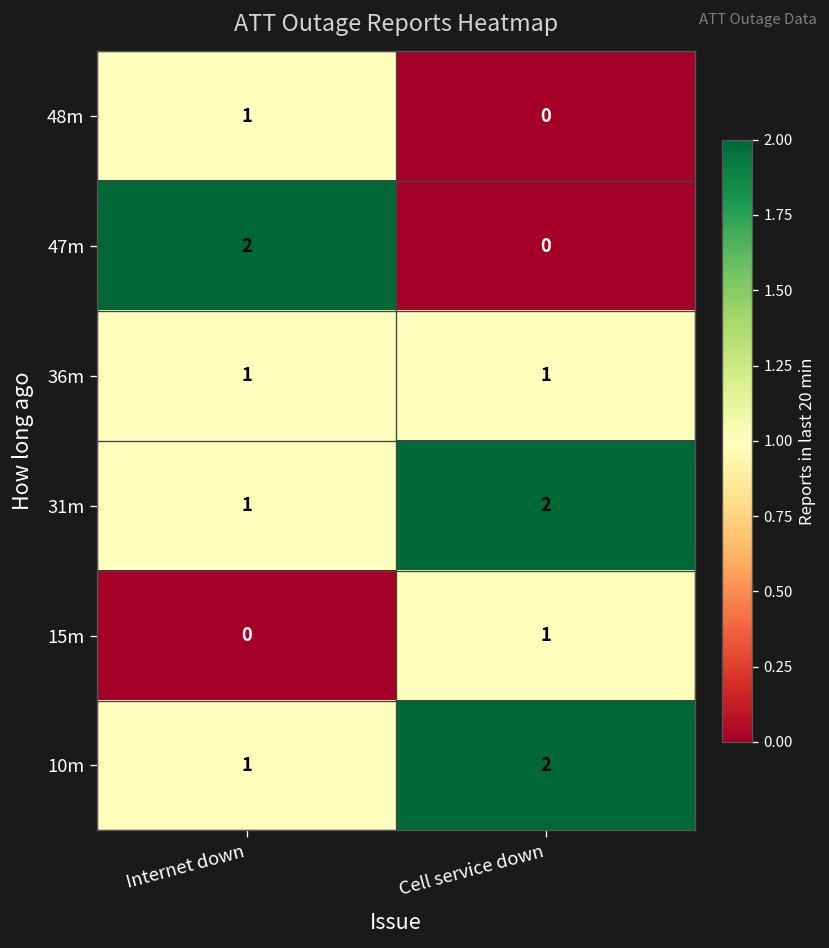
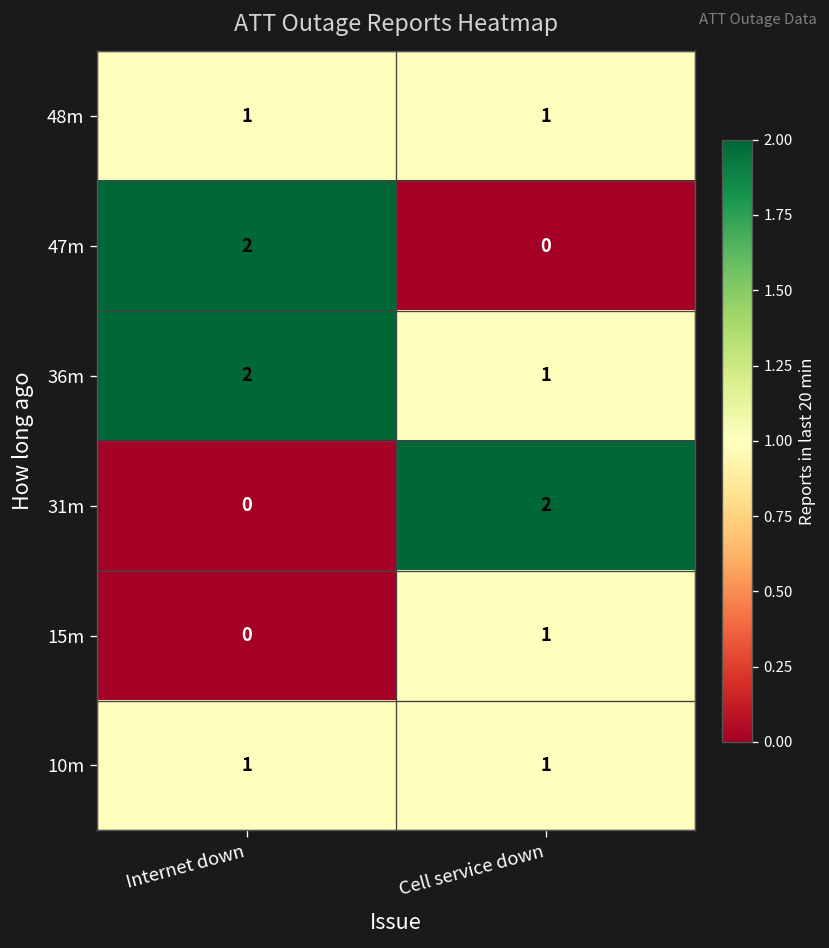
48m, Cell service down: 0 -> 1
36m, Internet down: 1 -> 2
31m, Internet down: 1 -> 0
10m, Cell service down: 2 -> 1
